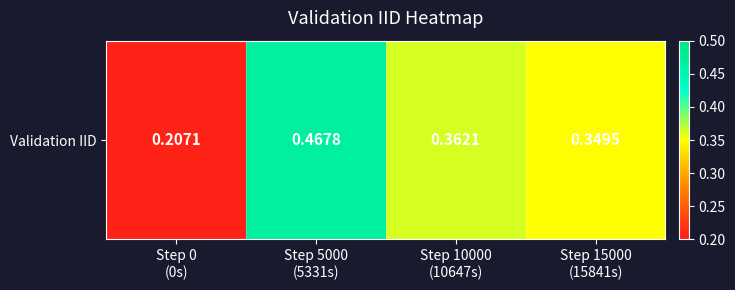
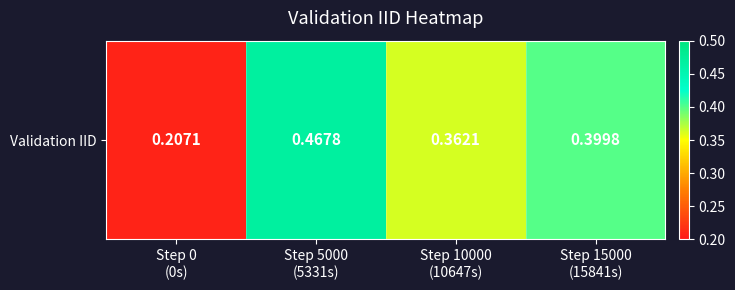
Validation IID, Step 15000 (15841s): 0.3495 -> 0.3998
